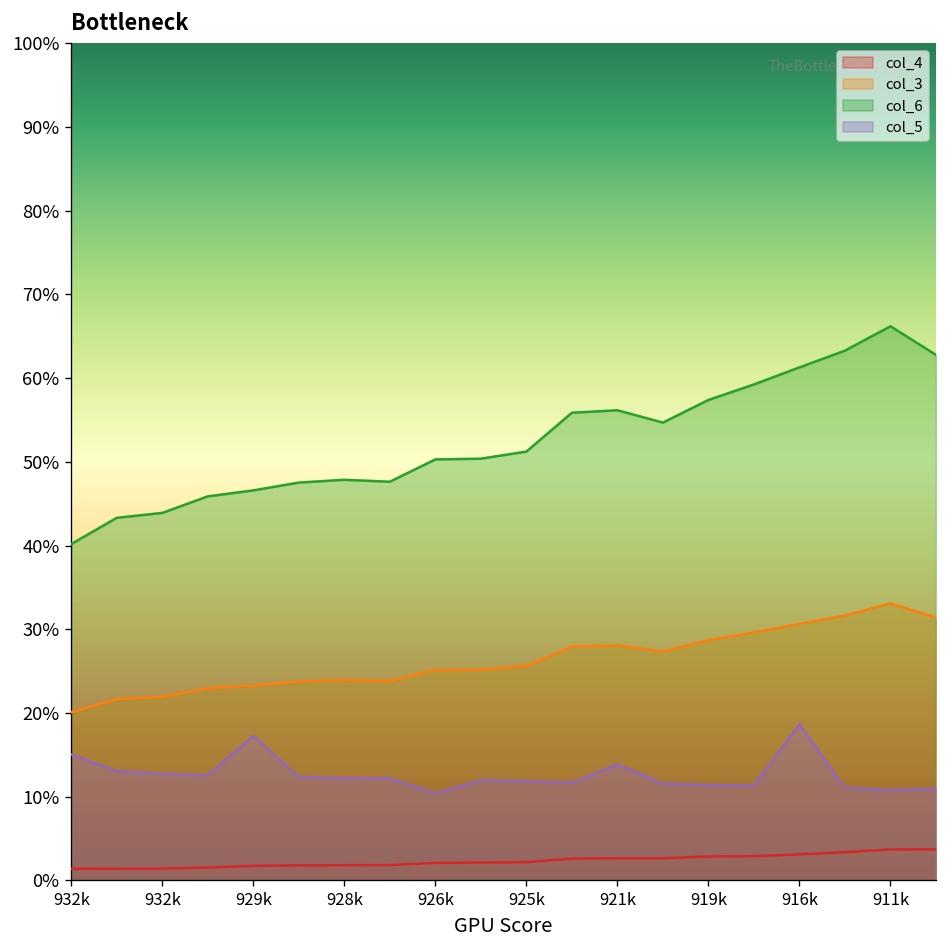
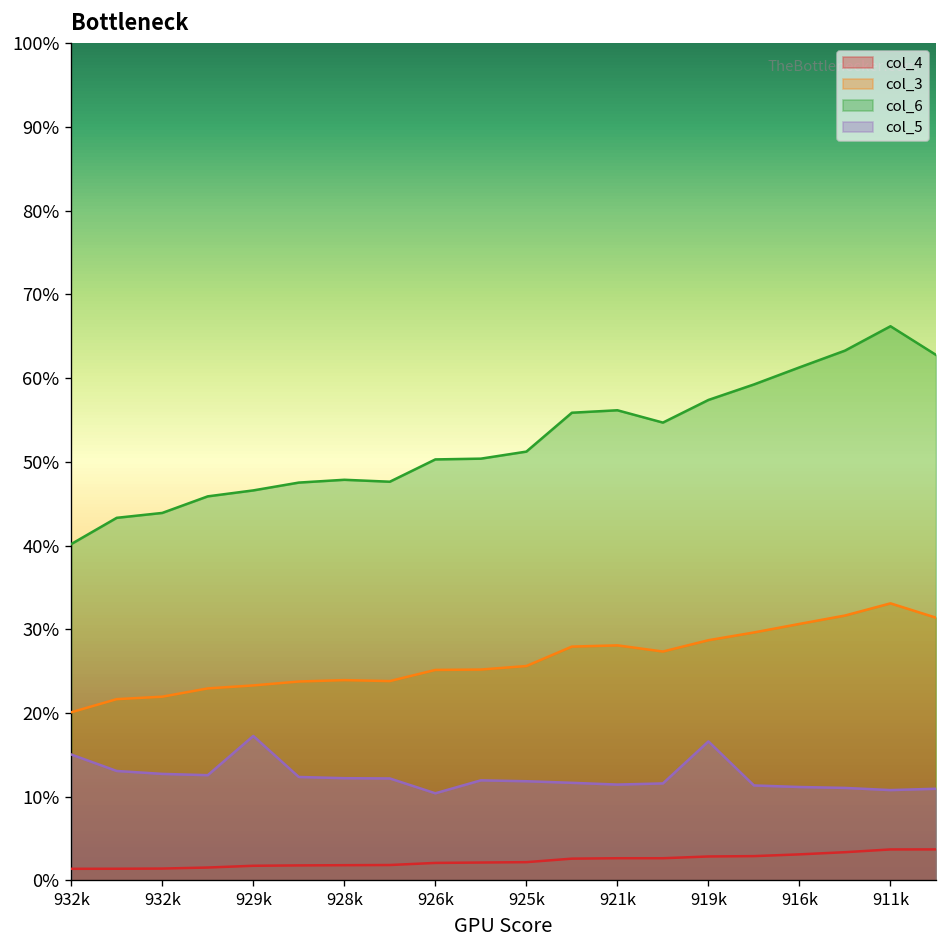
col_5, 921k: 14% -> 11%
col_5, 919k: 11% -> 17%
col_5, 916k: 19% -> 11%
